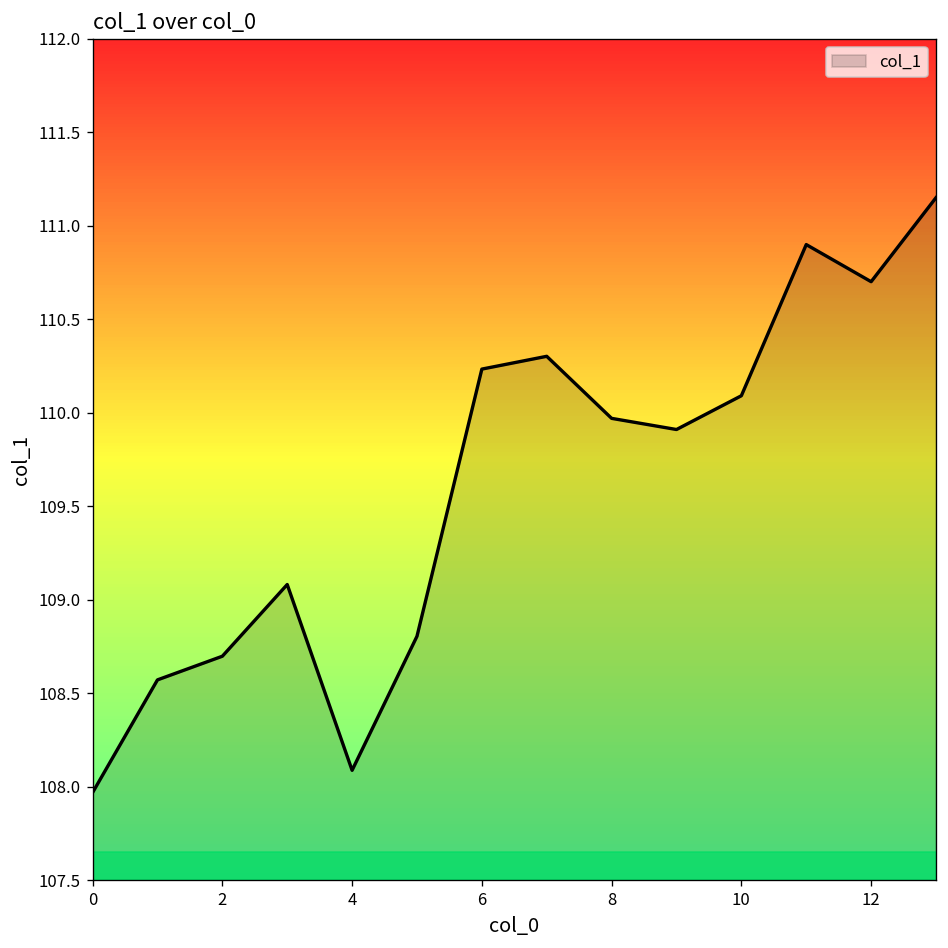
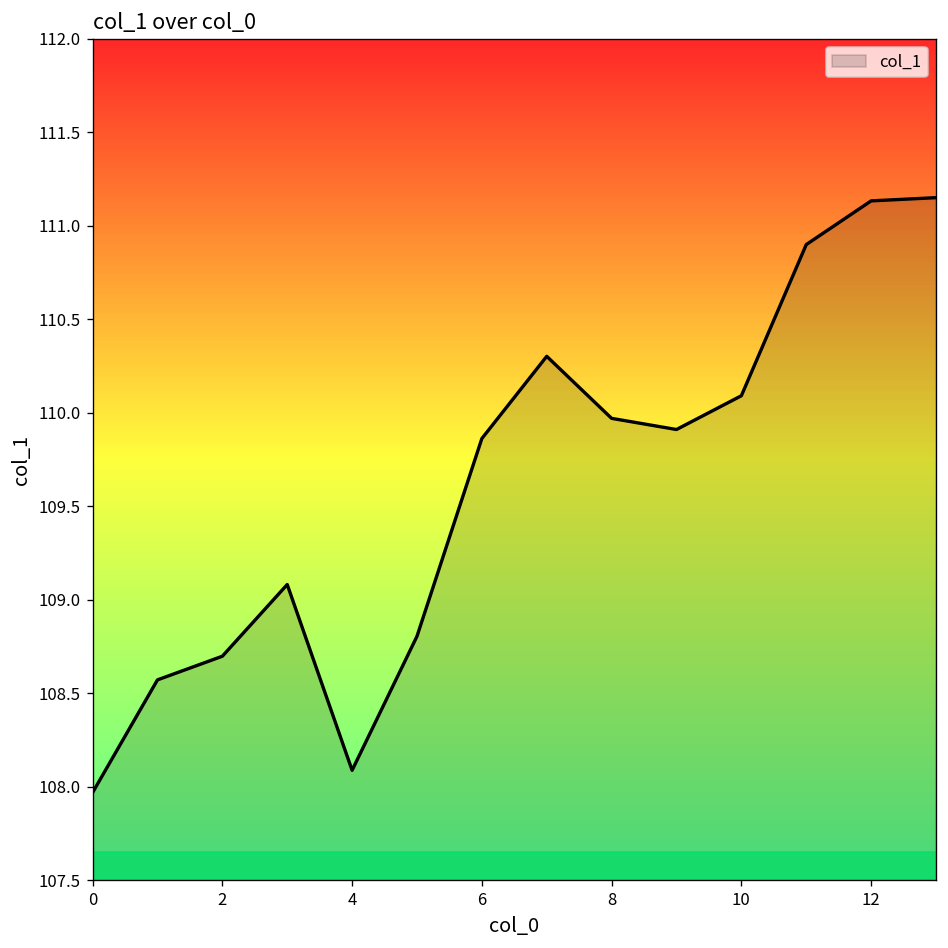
6: 110.23 -> 109.86
12: 110.70 -> 111.13
